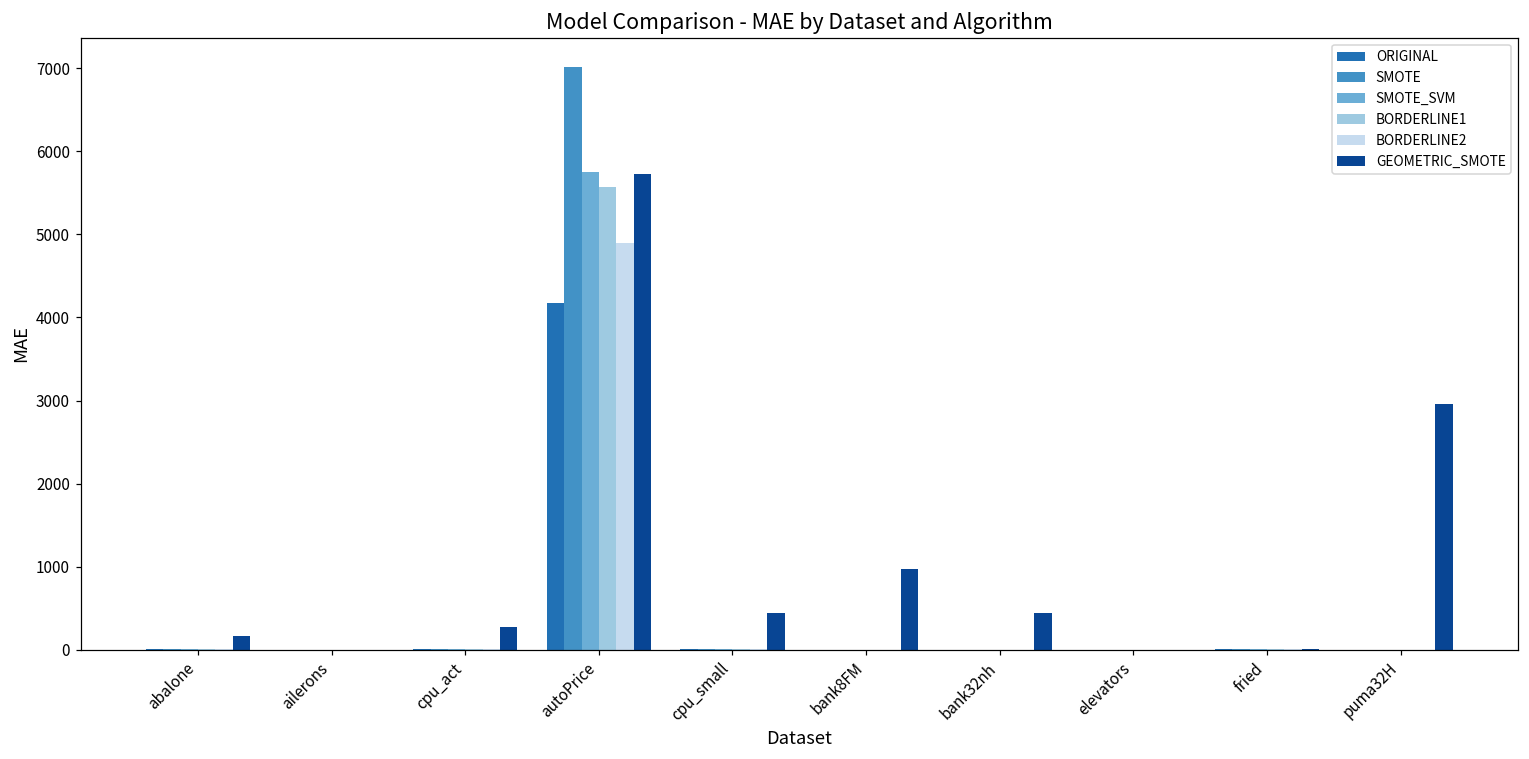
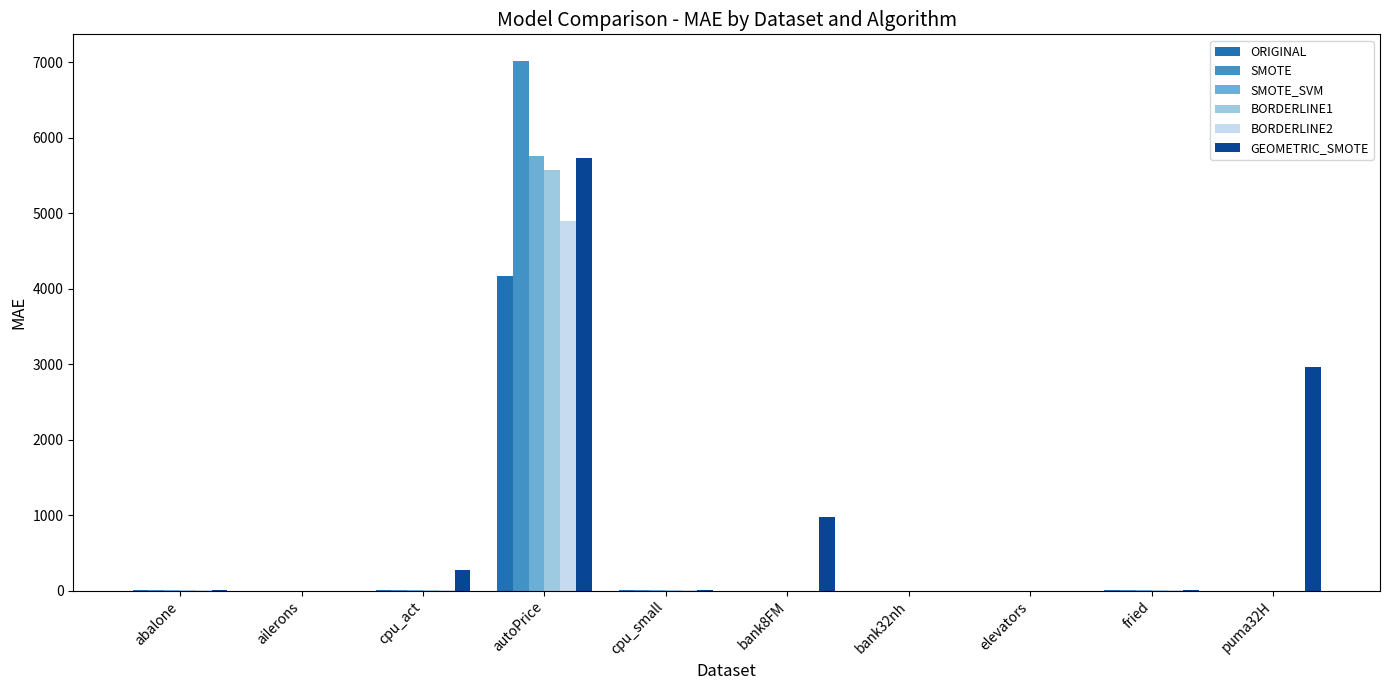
GEOMETRIC_SMOTE, abalone: 200 -> 0
GEOMETRIC_SMOTE, cpu_small: 400 -> 0
GEOMETRIC_SMOTE, bank32nh: 400 -> 0
